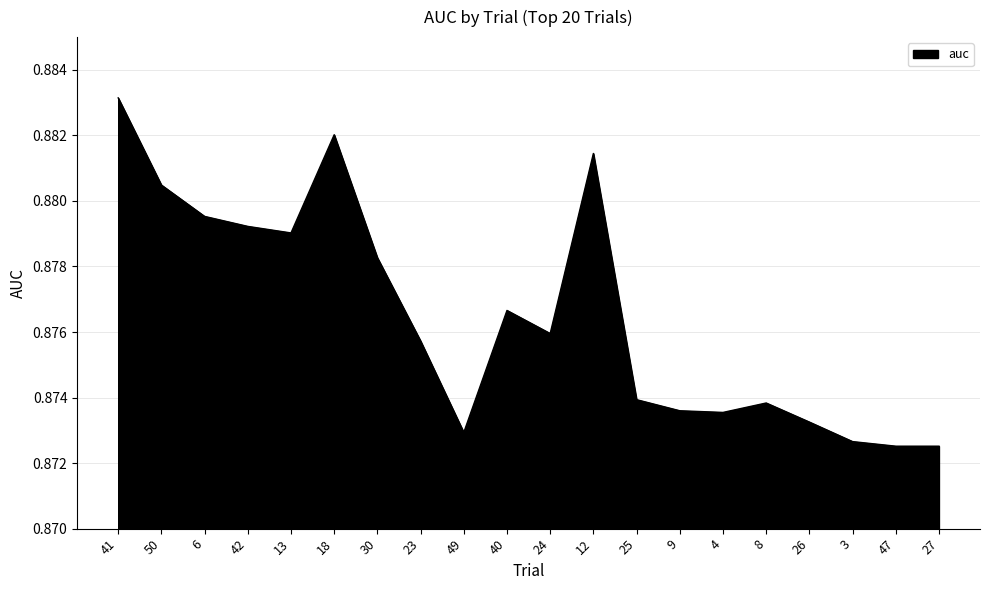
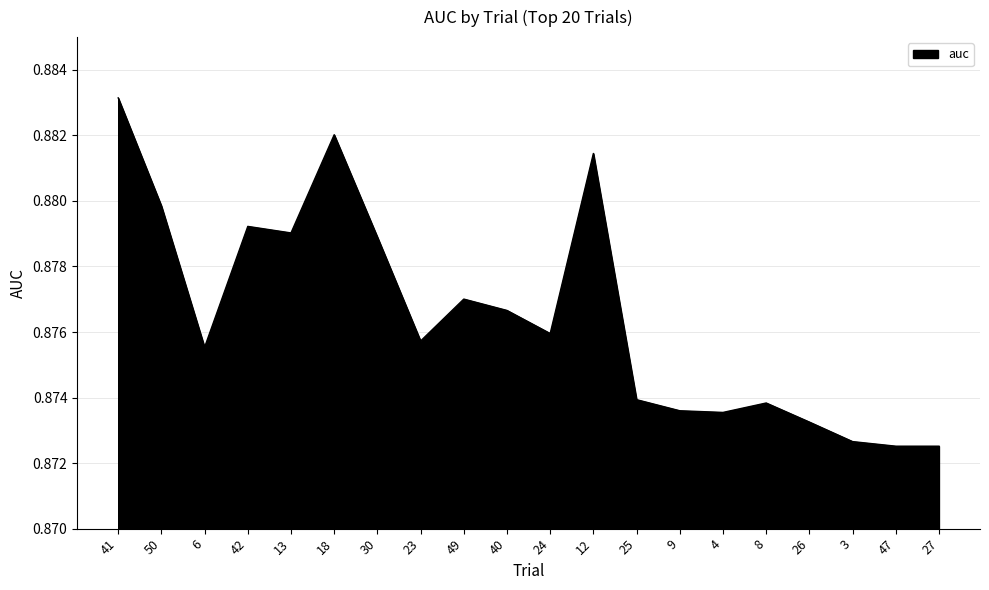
50: 0.8805 -> 0.8798
6: 0.8795 -> 0.8755
30: 0.8783 -> 0.8789
49: 0.8729 -> 0.8770
